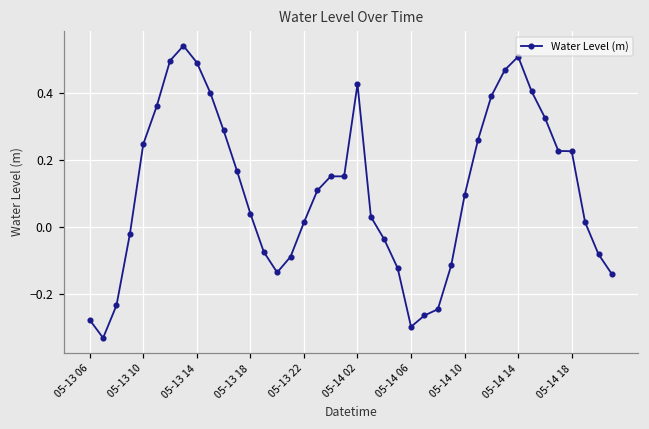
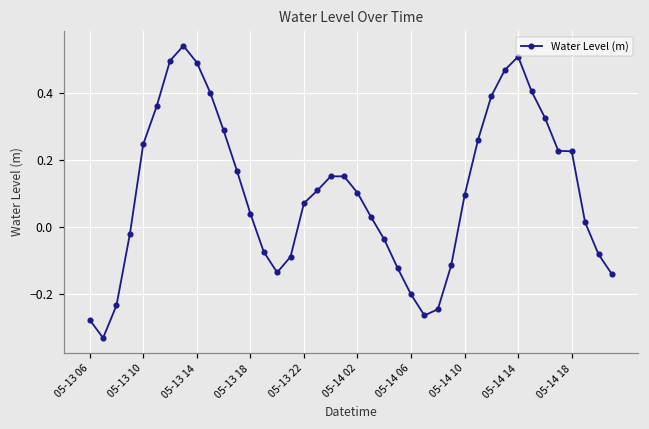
05-13 22: 0.01 -> 0.07
05-14 02: 0.43 -> 0.10
05-14 06: -0.30 -> -0.20
